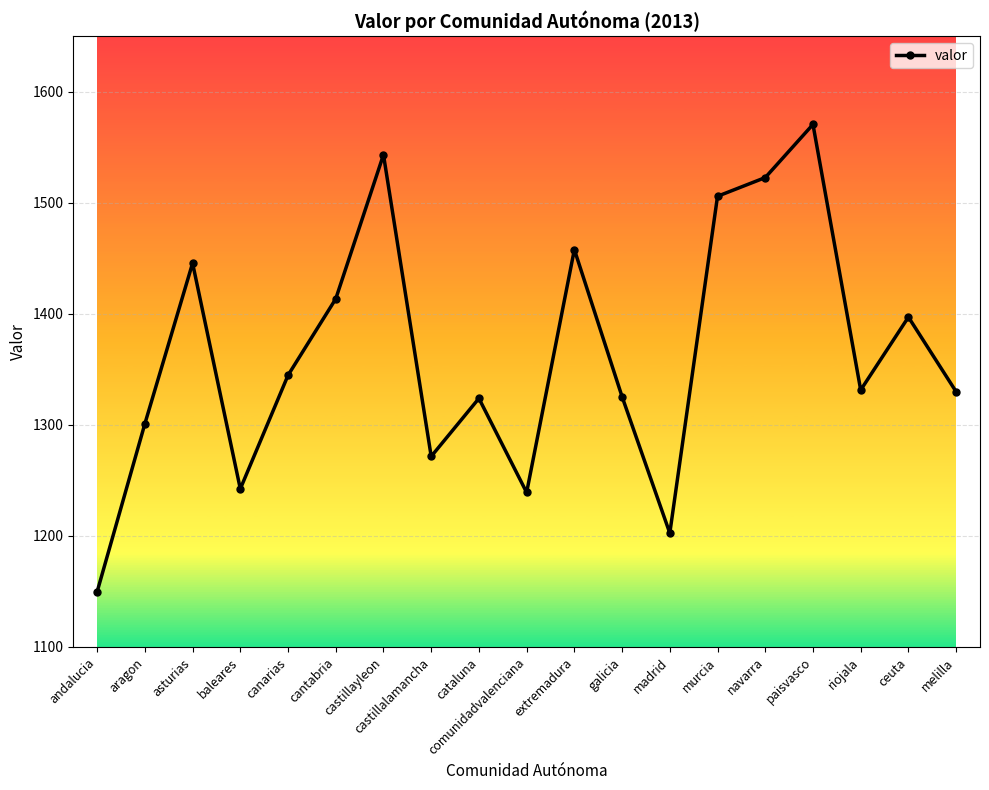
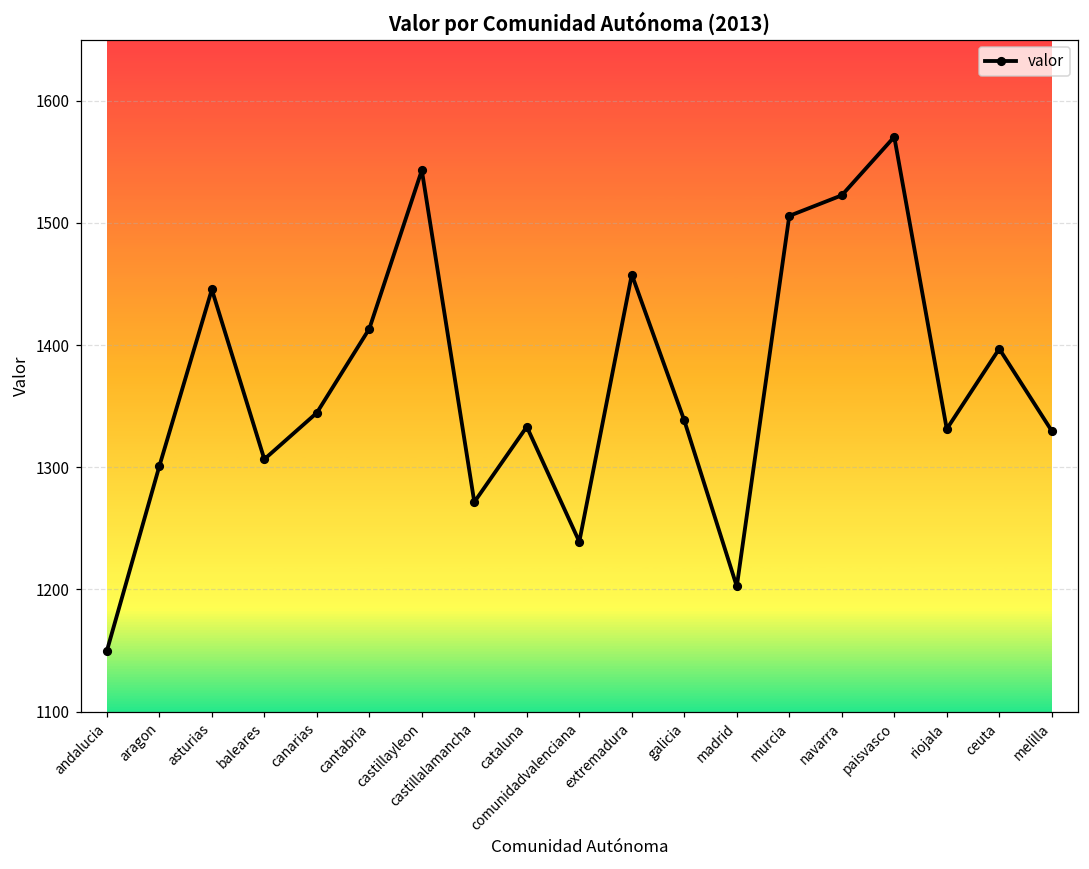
baleares: 1242 -> 1307
cataluna: 1324 -> 1333
galicia: 1325 -> 1338
